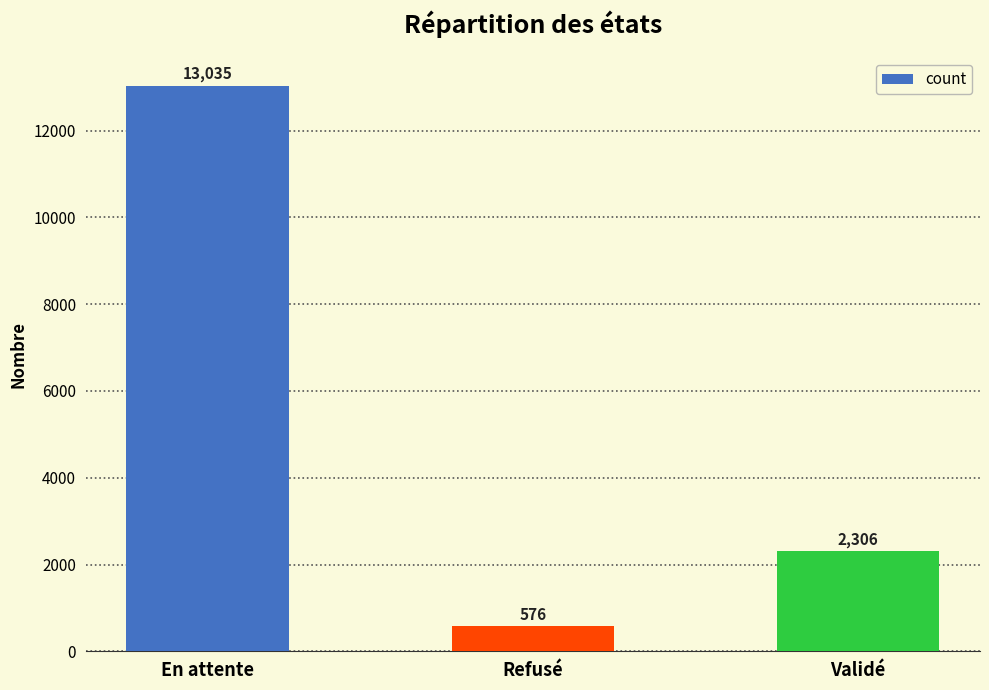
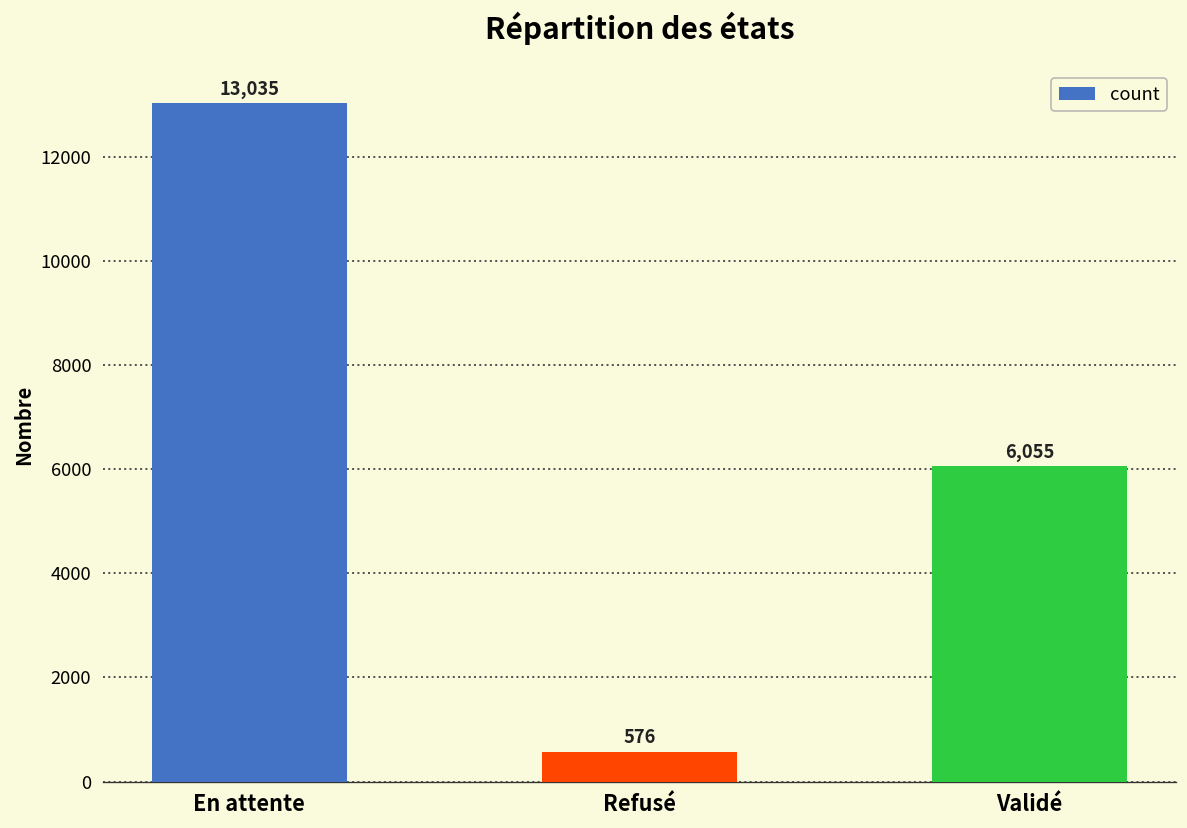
Validé: 2,306 -> 6,055
